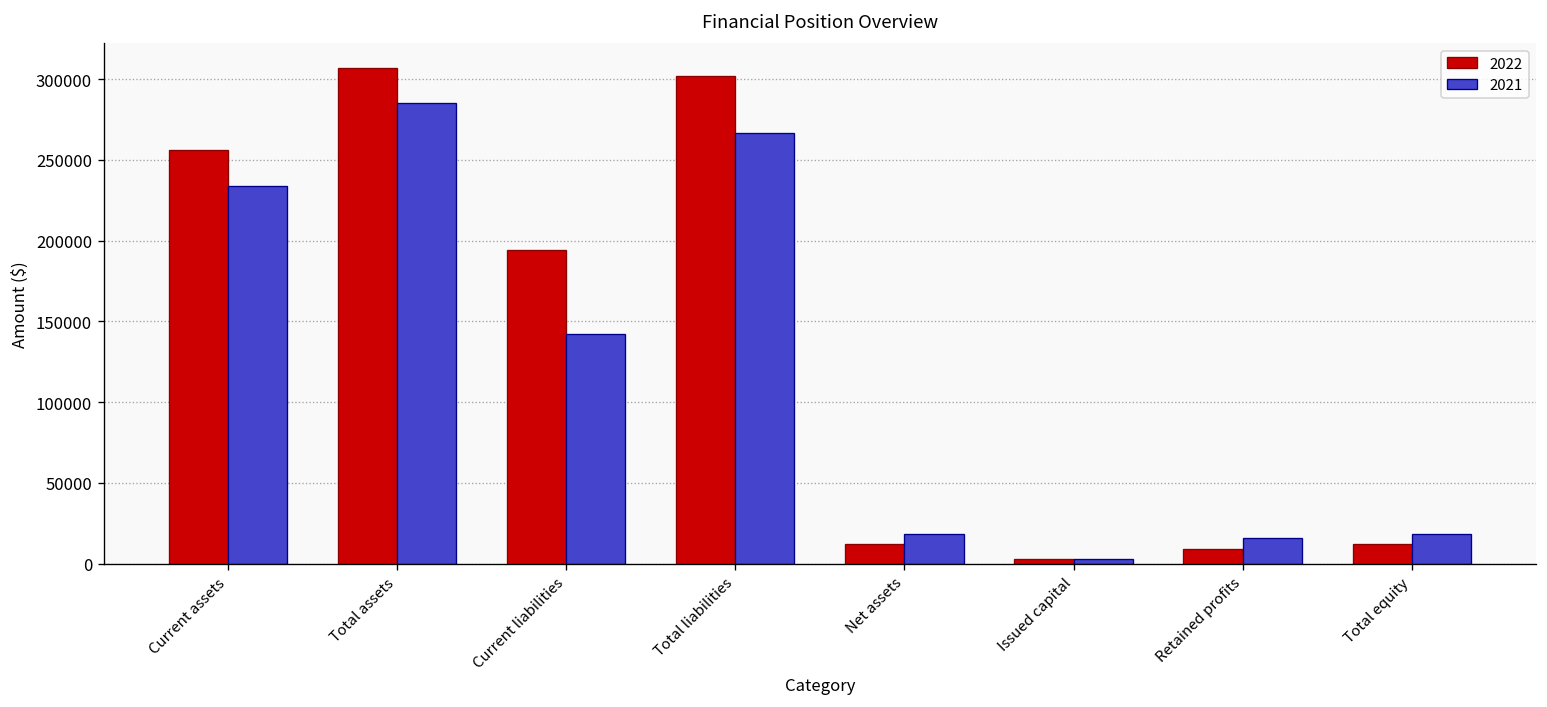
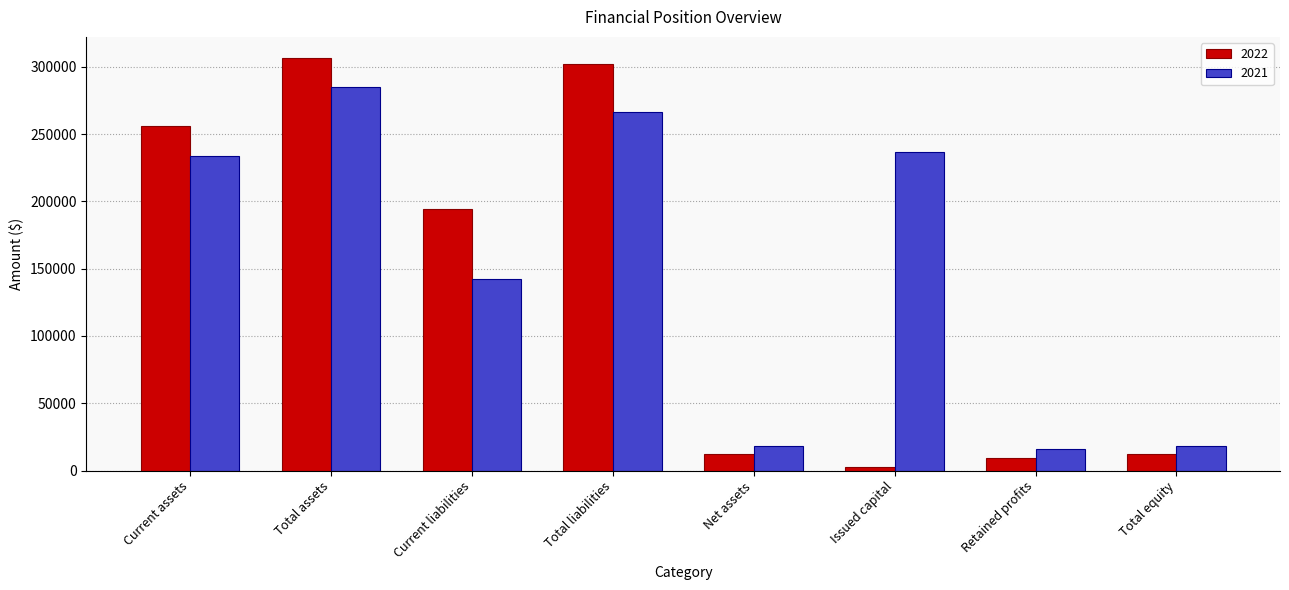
2021, Issued capital: 3000 -> 237000
